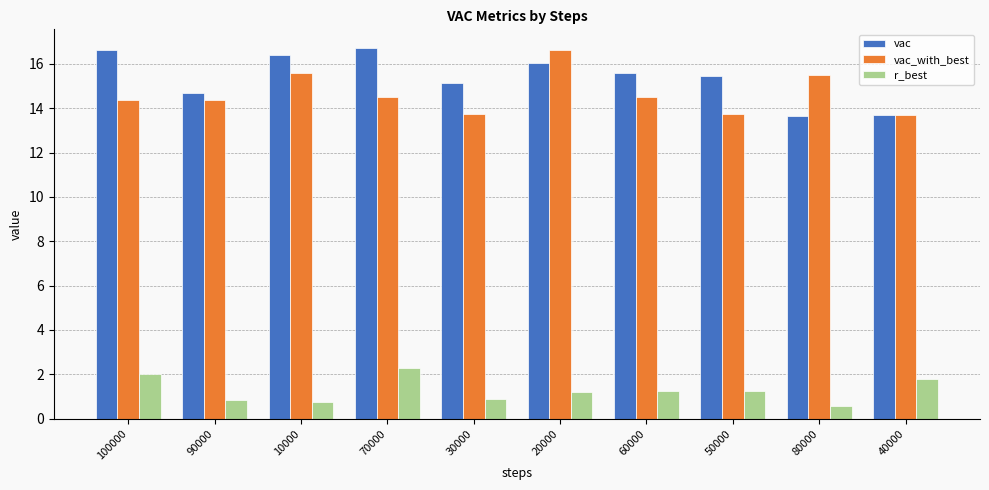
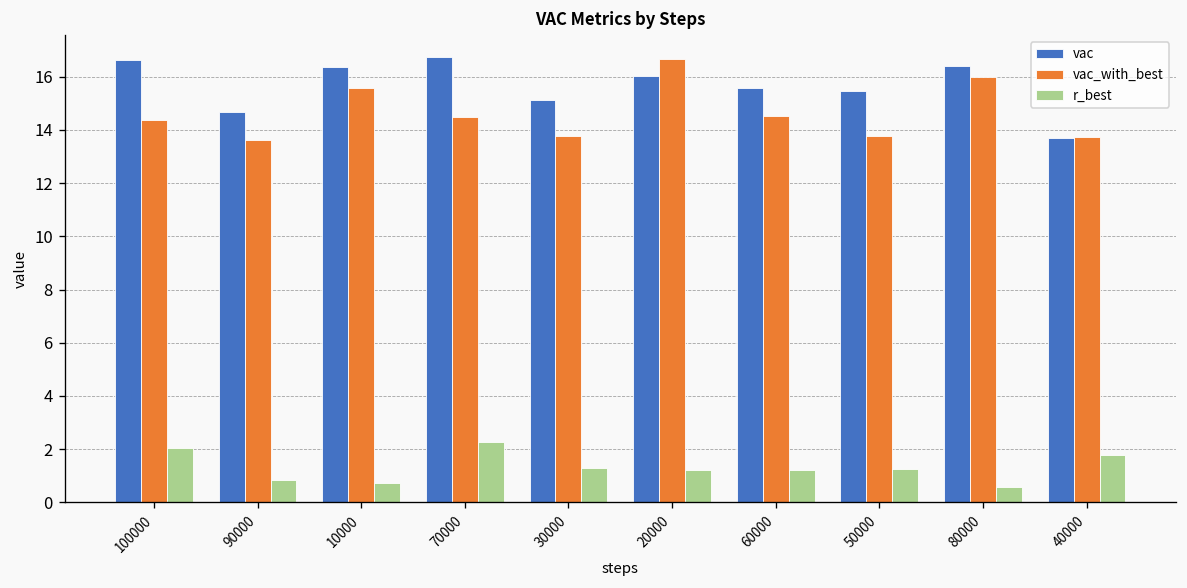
vac_with_best, 90000: 14.4 -> 13.6
r_best, 30000: 0.9 -> 1.3
vac, 80000: 13.6 -> 16.4
vac_with_best, 80000: 15.5 -> 16.0
